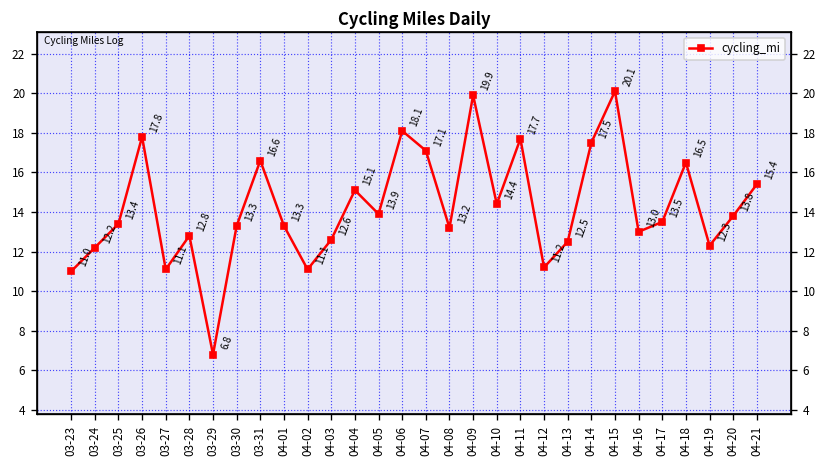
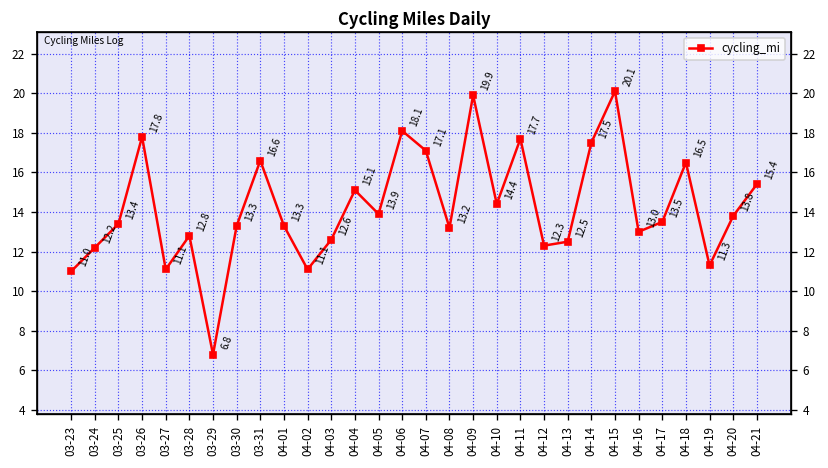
04-12: 11.2 -> 12.3
04-19: 12.3 -> 11.3
